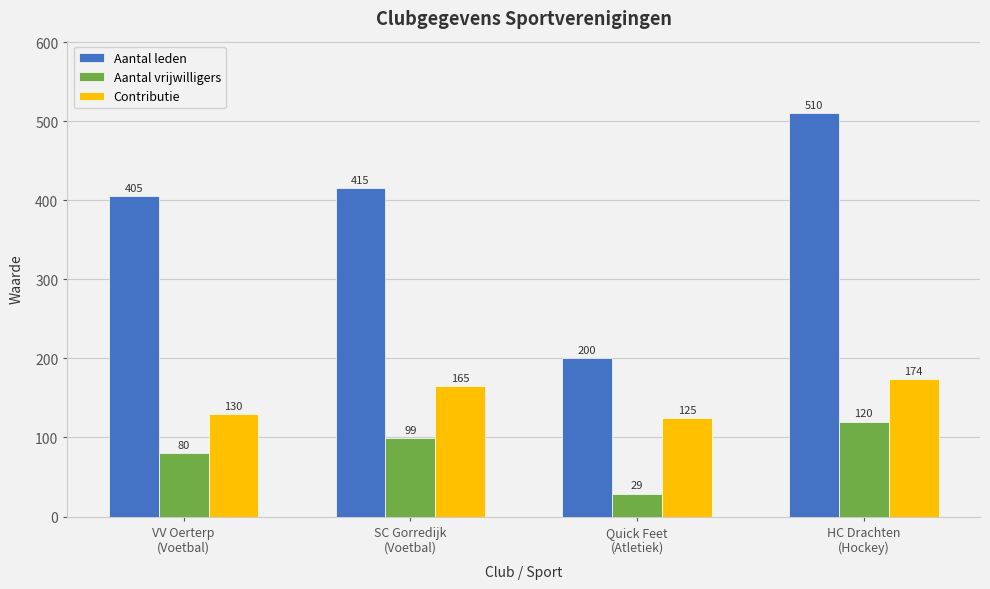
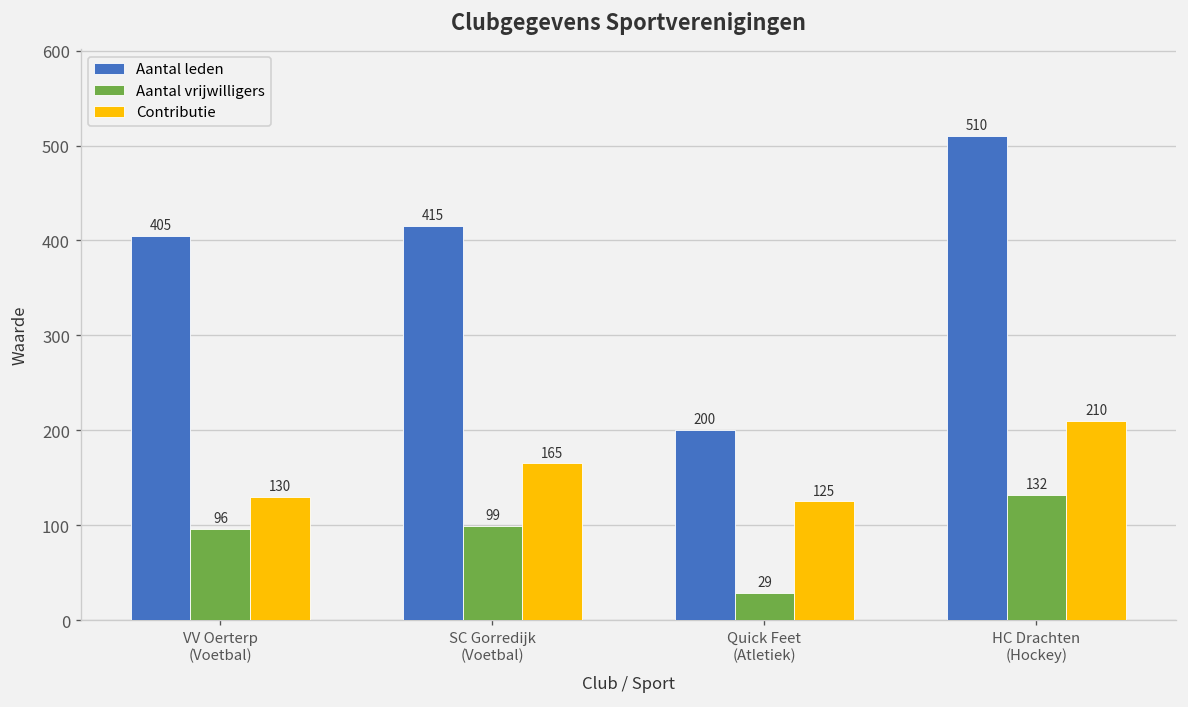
Aantal vrijwilligers, VV Oerterp (Voetbal): 80 -> 96
Aantal vrijwilligers, HC Drachten (Hockey): 120 -> 132
Contributie, HC Drachten (Hockey): 174 -> 210
